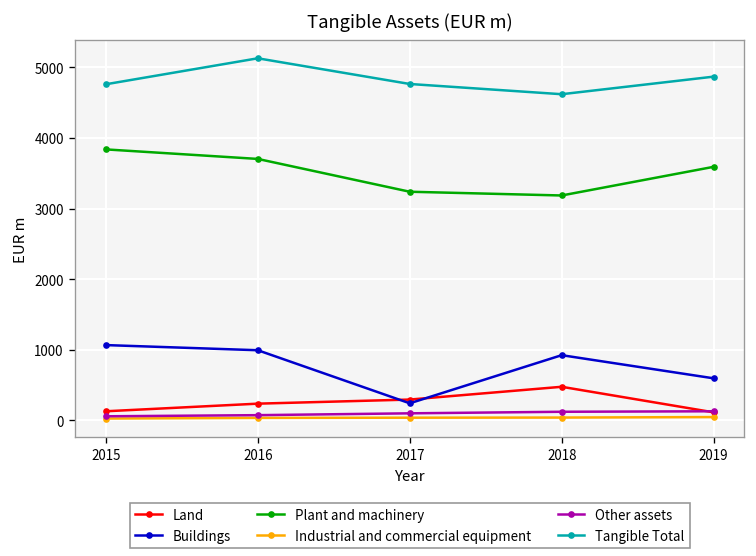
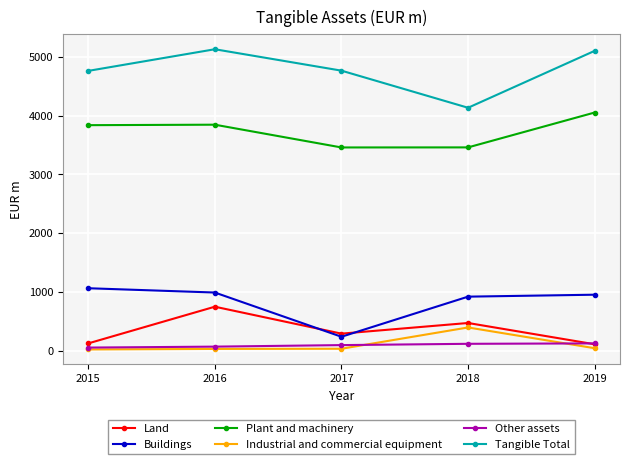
Land, 2016: 200 -> 800
Plant and machinery, 2016: 3700 -> 3800
Plant and machinery, 2017: 3200 -> 3500
Plant and machinery, 2018: 3200 -> 3500
Industrial and commercial equipment, 2018: 0 -> 400
Tangible Total, 2018: 4600 -> 4100
Buildings, 2019: 600 -> 1000
Plant and machinery, 2019: 3600 -> 4100
Tangible Total, 2019: 4900 -> 5100
